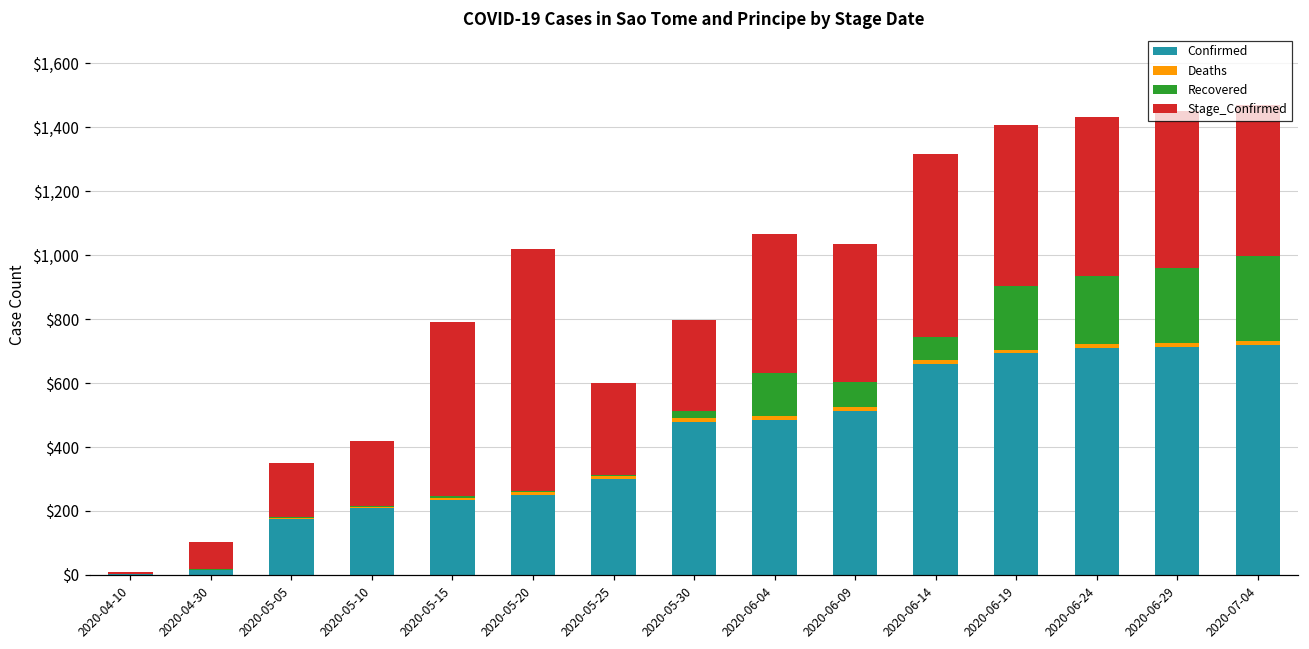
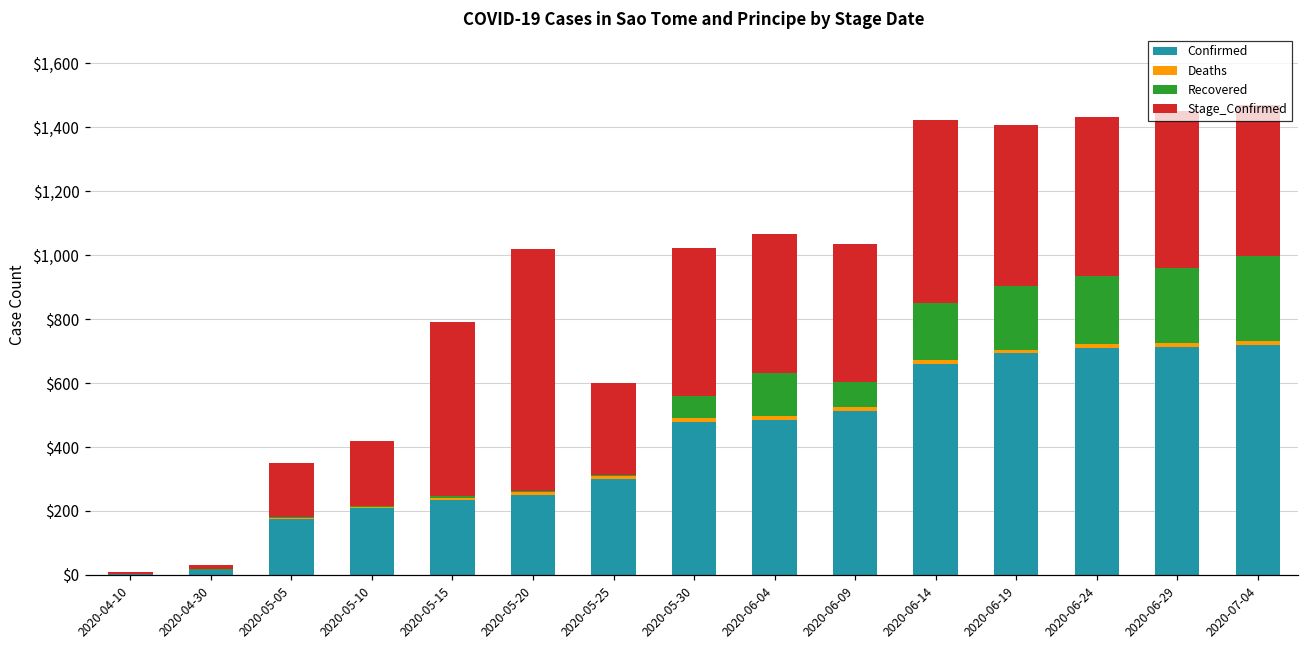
Stage_Confirmed, 2020-04-30: $80 -> $10
Recovered, 2020-05-30: $20 -> $70
Stage_Confirmed, 2020-05-30: $280 -> $460
Recovered, 2020-06-14: $70 -> $180
